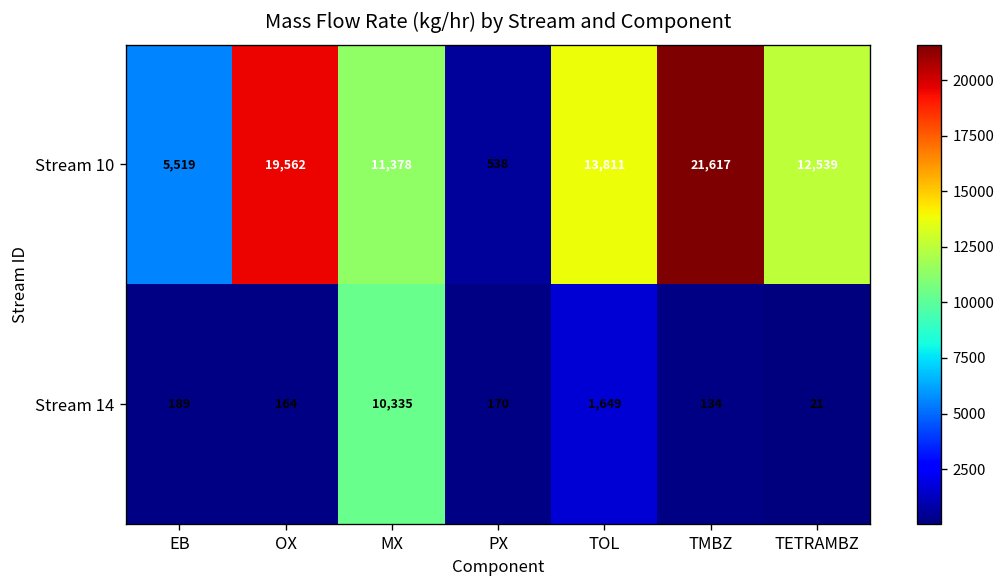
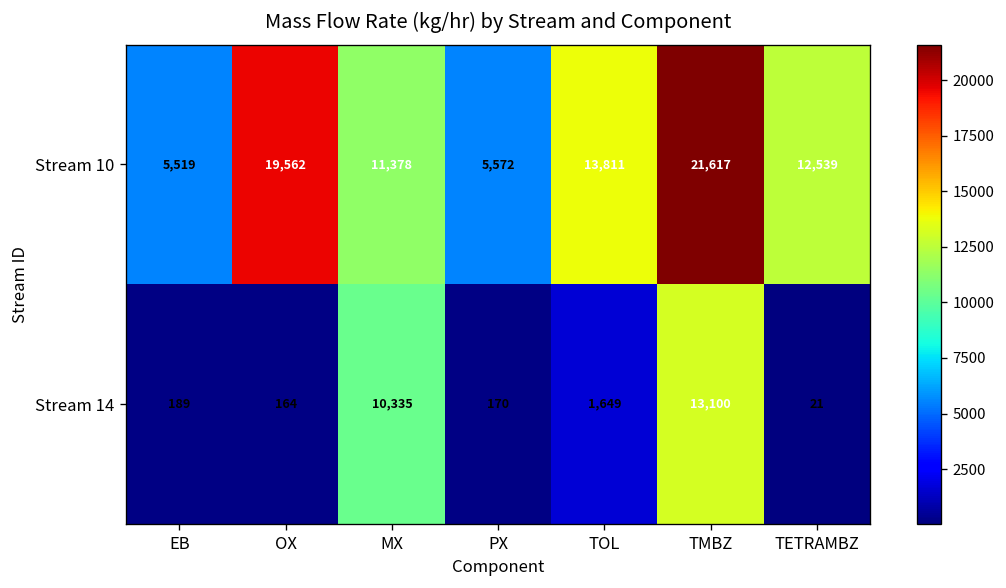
Stream 10, PX: 538 -> 5,572
Stream 14, TMBZ: 134 -> 13,100
